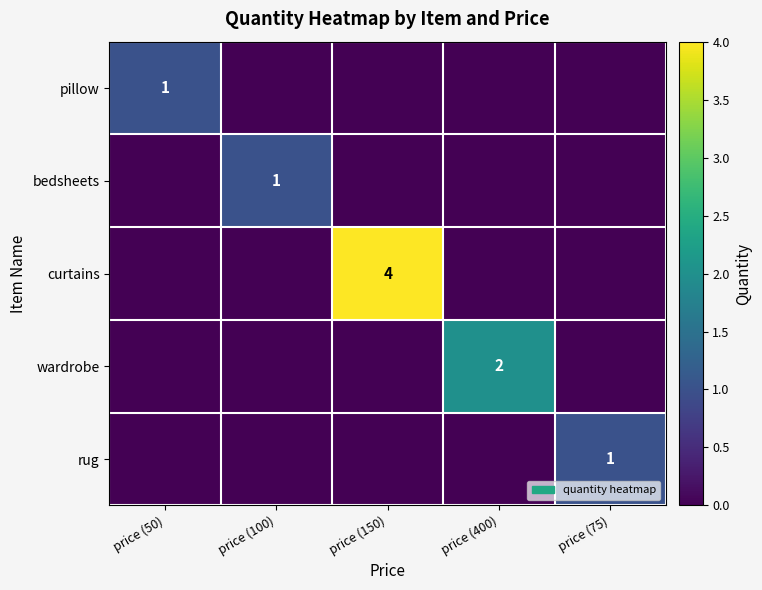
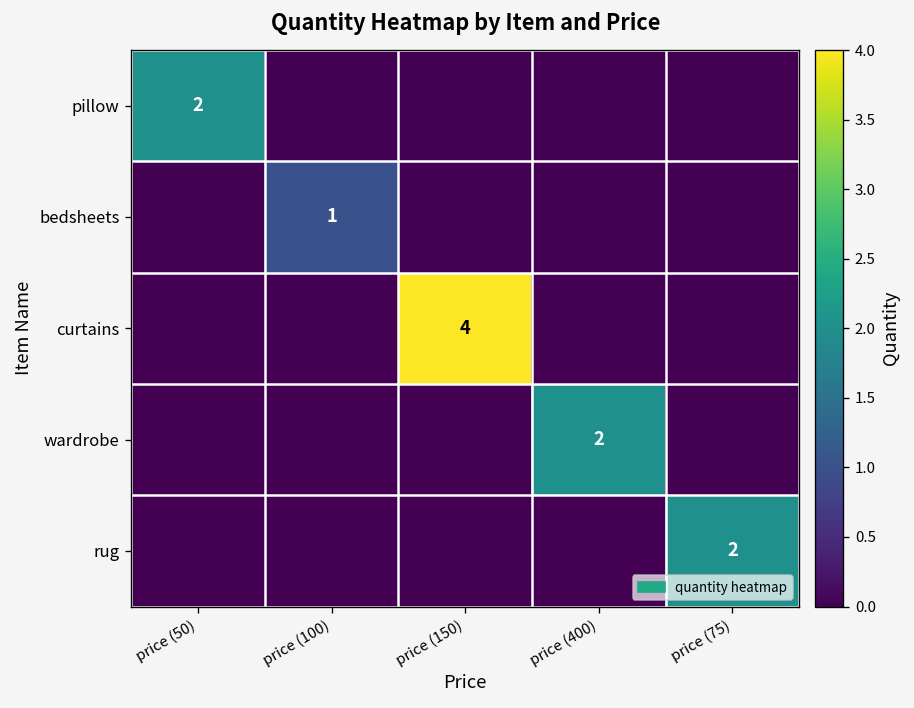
pillow, price (50): 1 -> 2
rug, price (75): 1 -> 2
